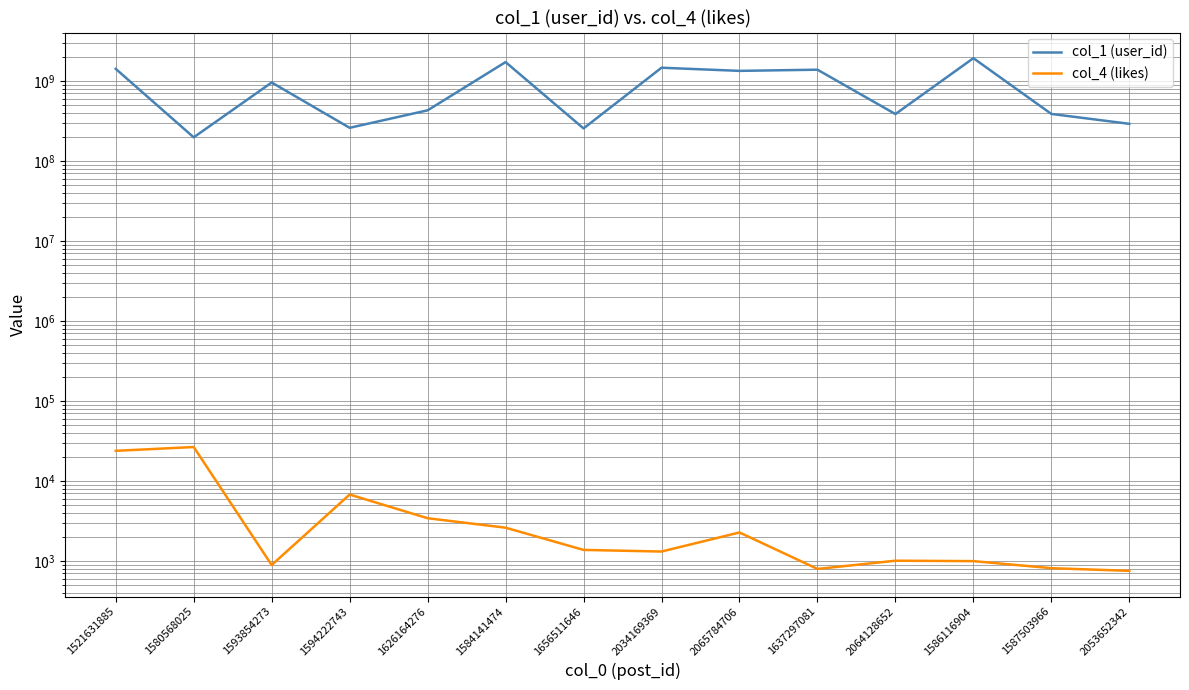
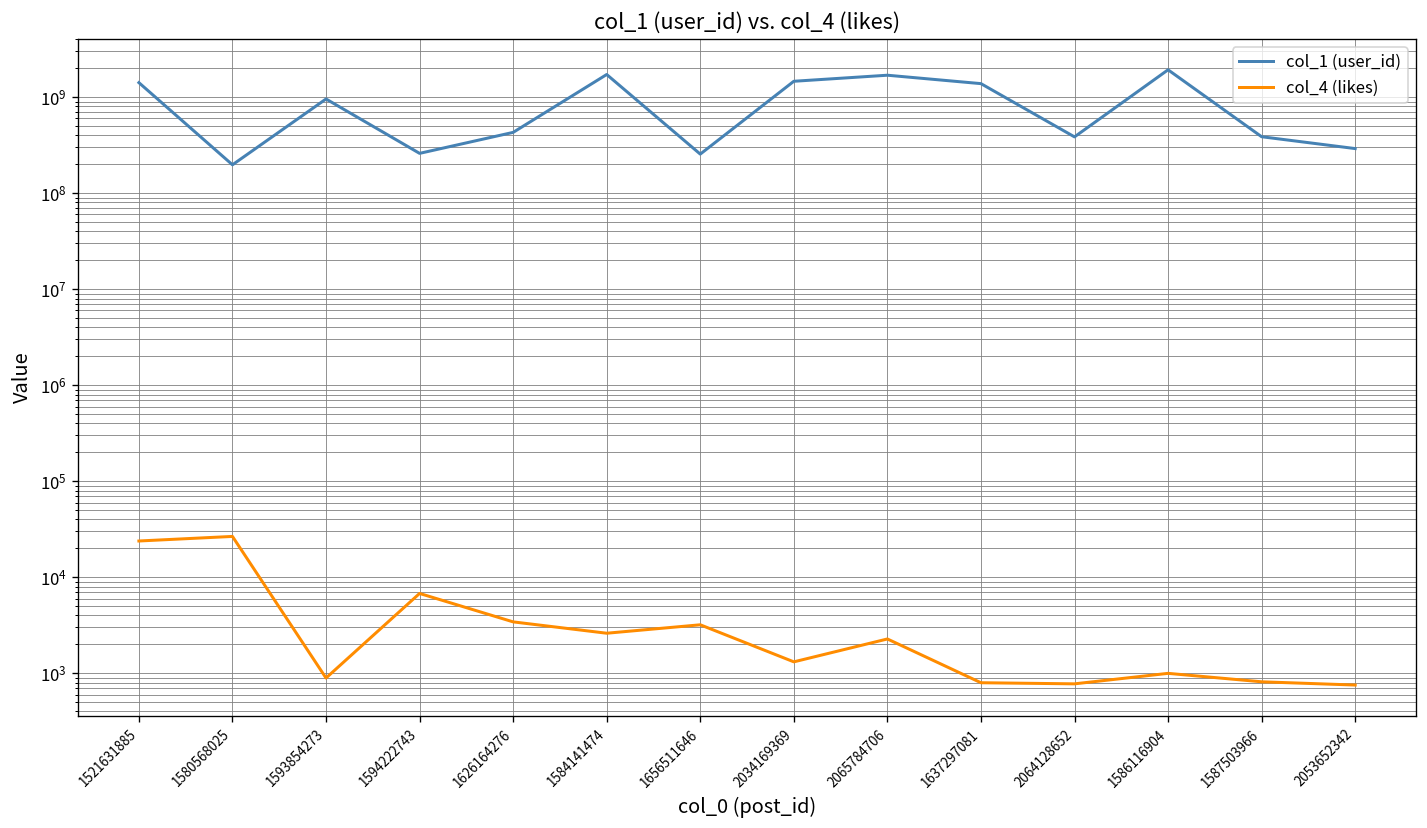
col_4 (likes), 1656511646: 1400 -> 3200
col_1 (user_id), 2065784706: 1300000000 -> 1700000000
col_4 (likes), 2064128652: 1000 -> 800
